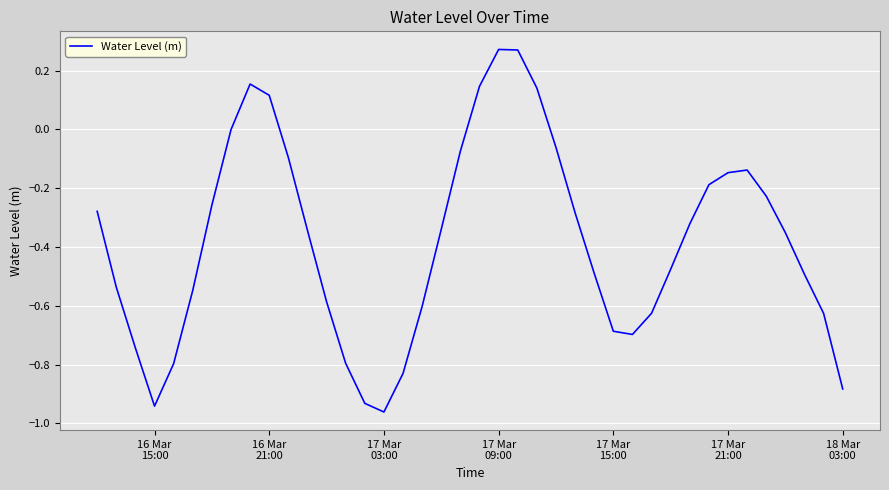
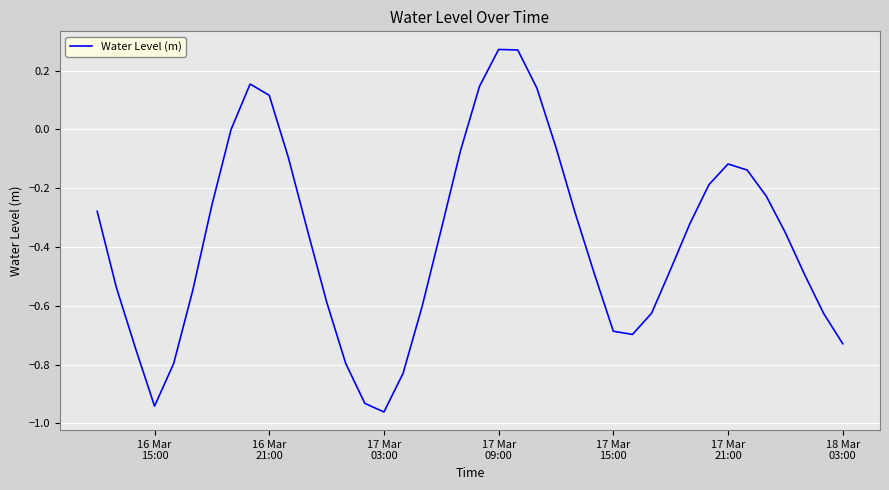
17 Mar 21:00: -0.15 -> -0.12
18 Mar 03:00: -0.88 -> -0.73
